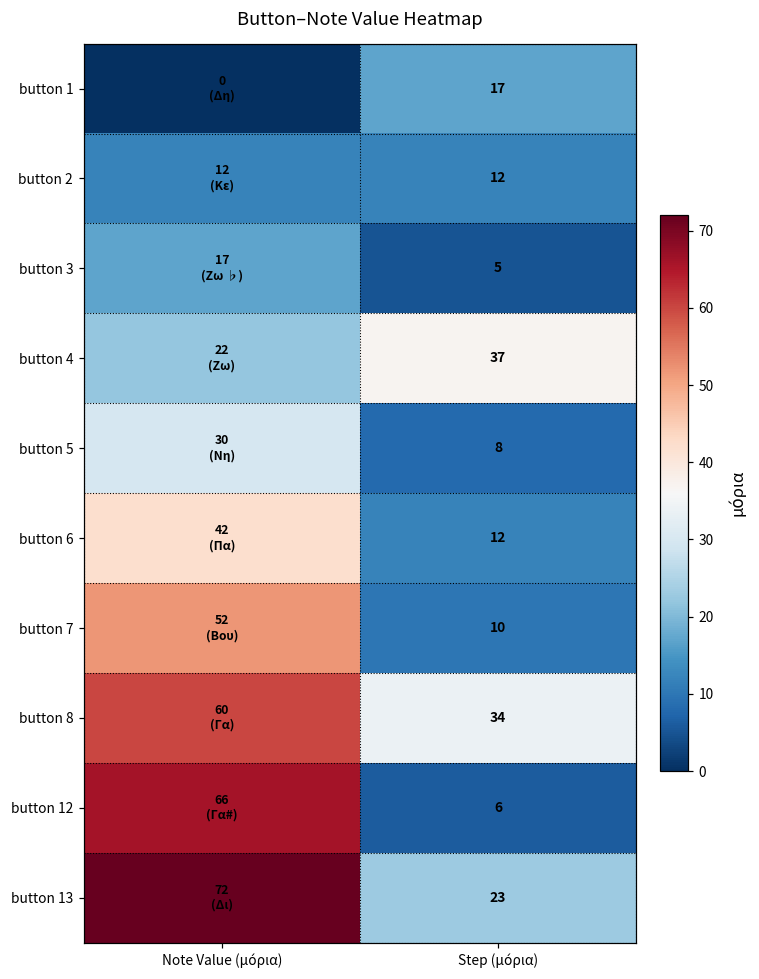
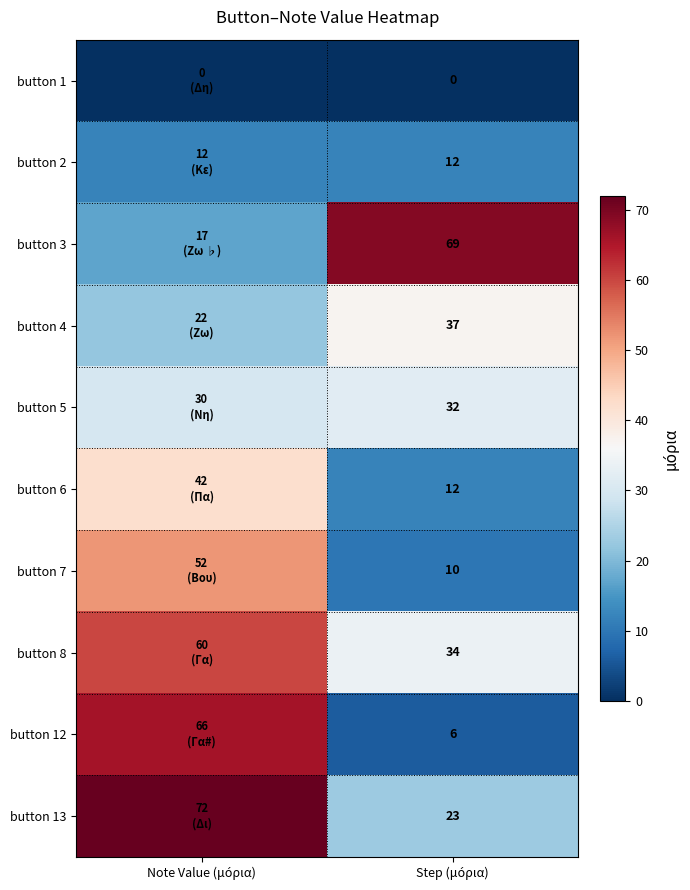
button 1, Step (μόρια): 17 -> 0
button 3, Step (μόρια): 5 -> 69
button 5, Step (μόρια): 8 -> 32
